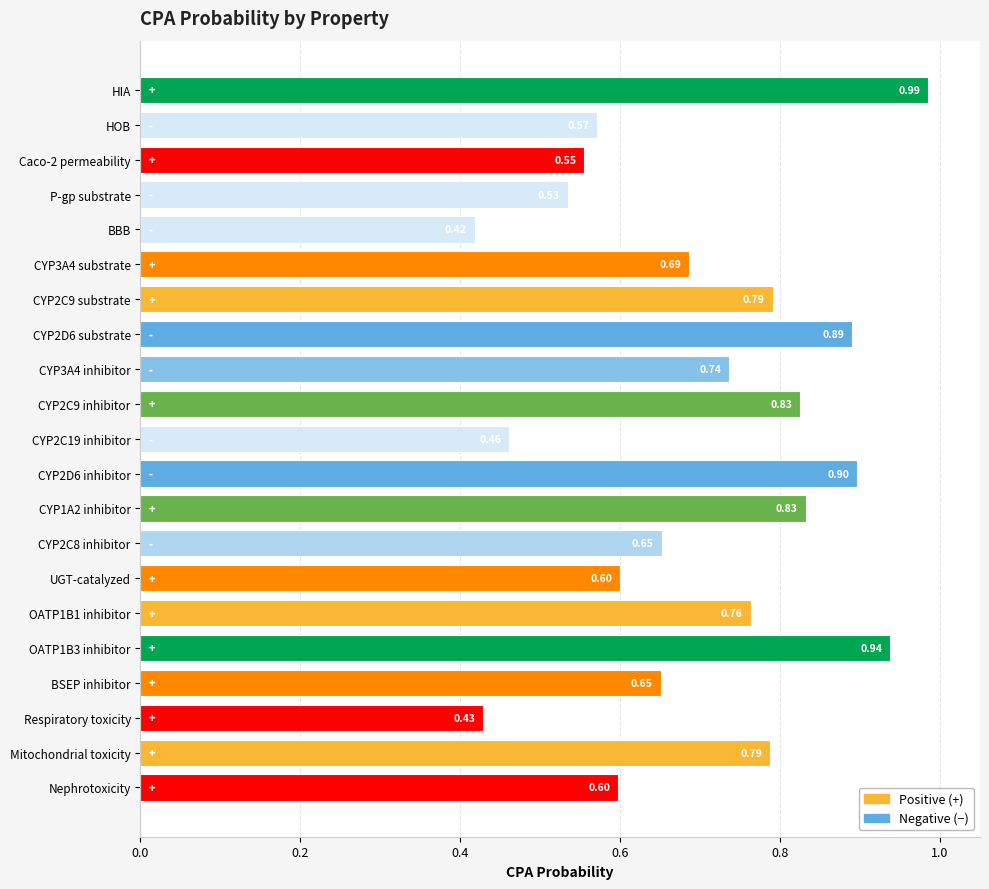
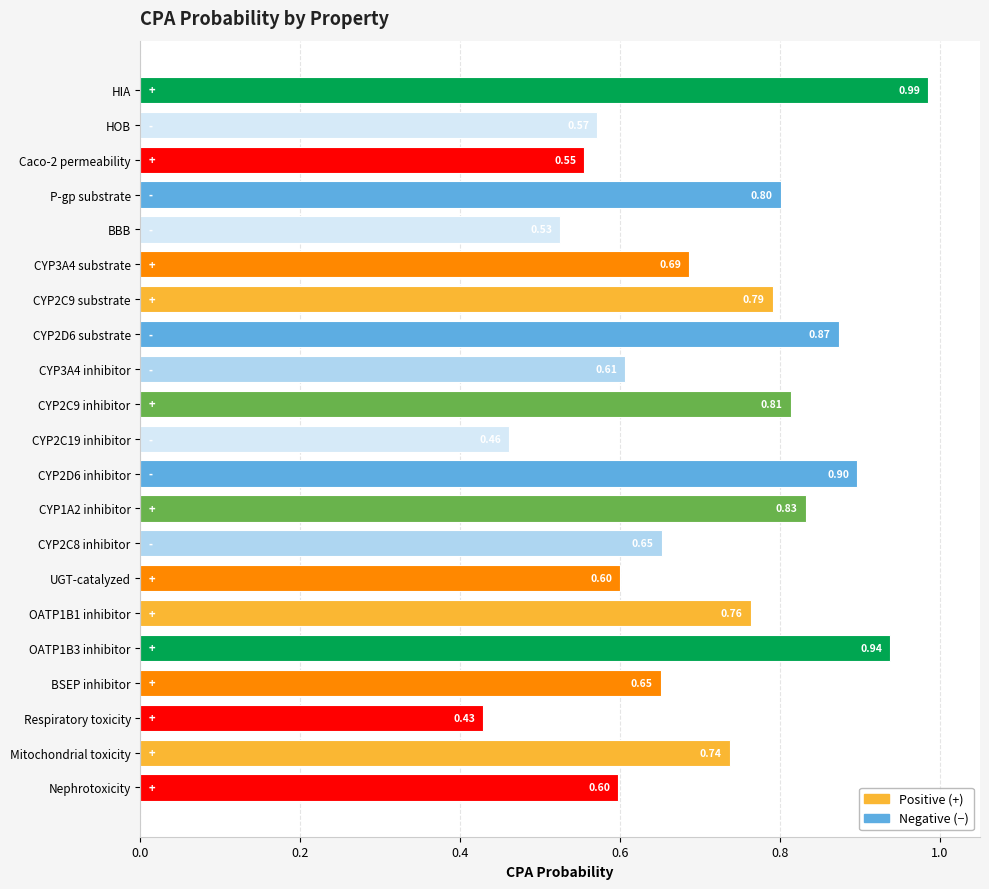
P-gp substrate: 0.53 -> 0.80
BBB: 0.42 -> 0.53
CYP2D6 substrate: 0.89 -> 0.87
CYP3A4 inhibitor: 0.74 -> 0.61
CYP2C9 inhibitor: 0.83 -> 0.81
Mitochondrial toxicity: 0.79 -> 0.74
